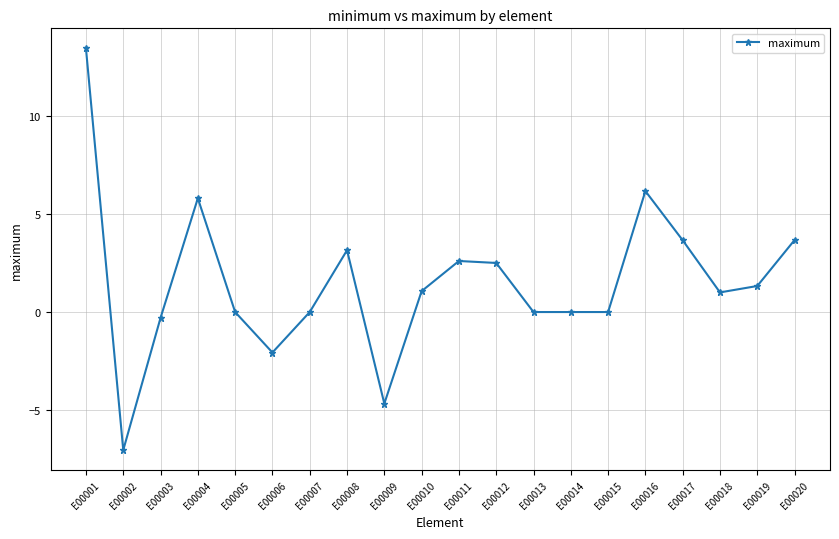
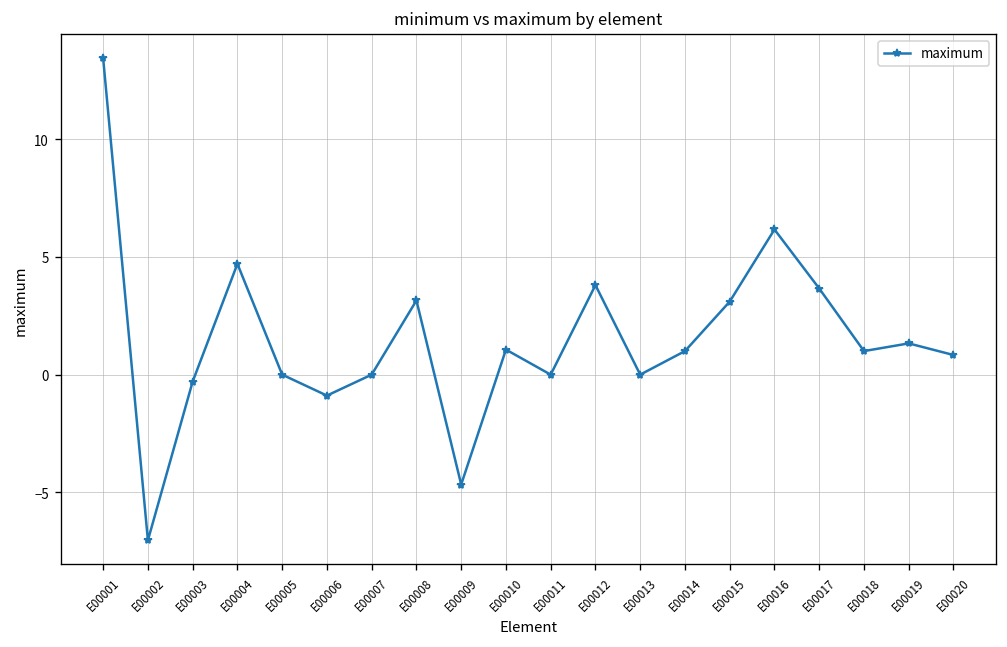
E00004: 5.8 -> 4.7
E00006: -2.1 -> -0.9
E00011: 2.6 -> 0.0
E00012: 2.5 -> 3.8
E00014: 0 -> 1
E00015: 0.0 -> 3.1
E00020: 3.7 -> 0.8
